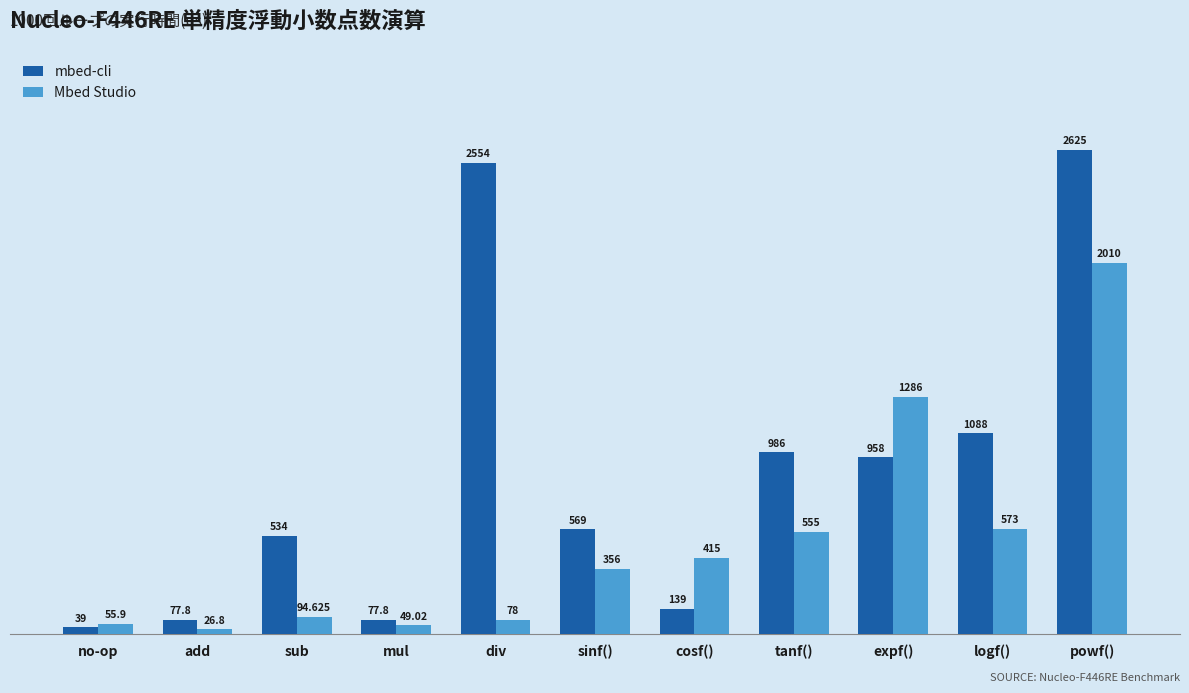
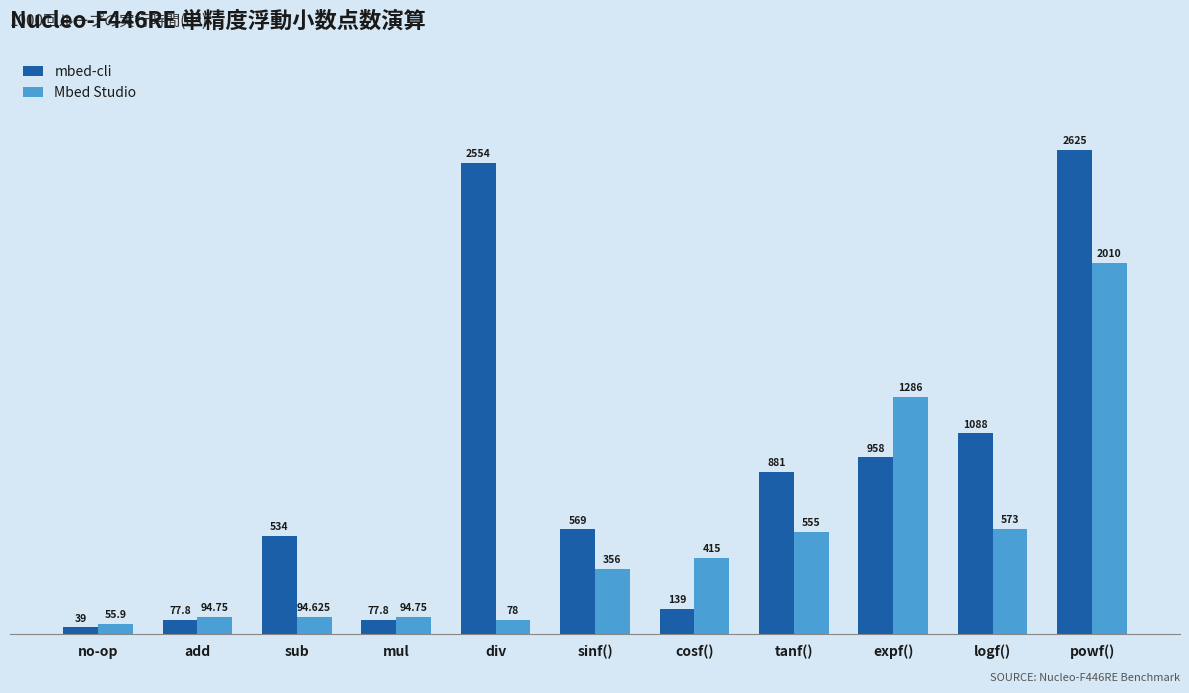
Mbed Studio, add: 26.8 -> 94.75
Mbed Studio, mul: 49.02 -> 94.75
mbed-cli, tanf(): 986 -> 881
